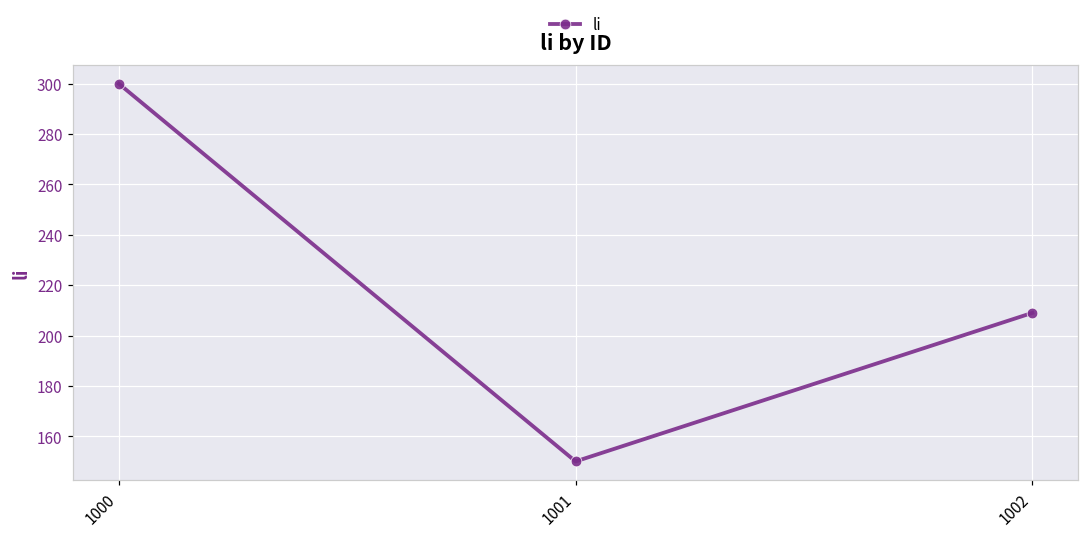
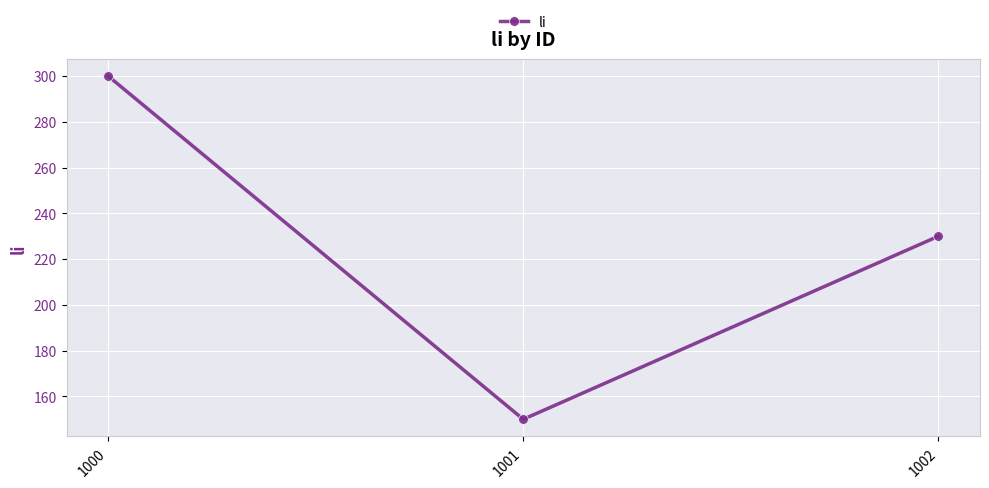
1002: 209 -> 230
